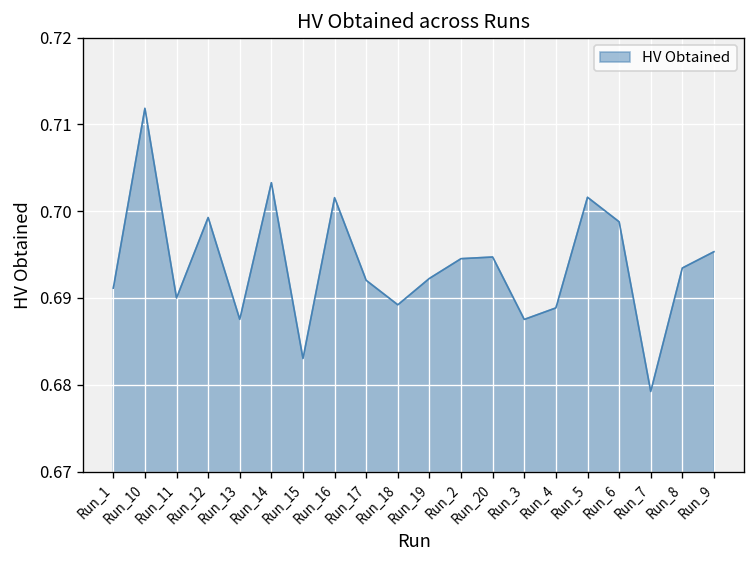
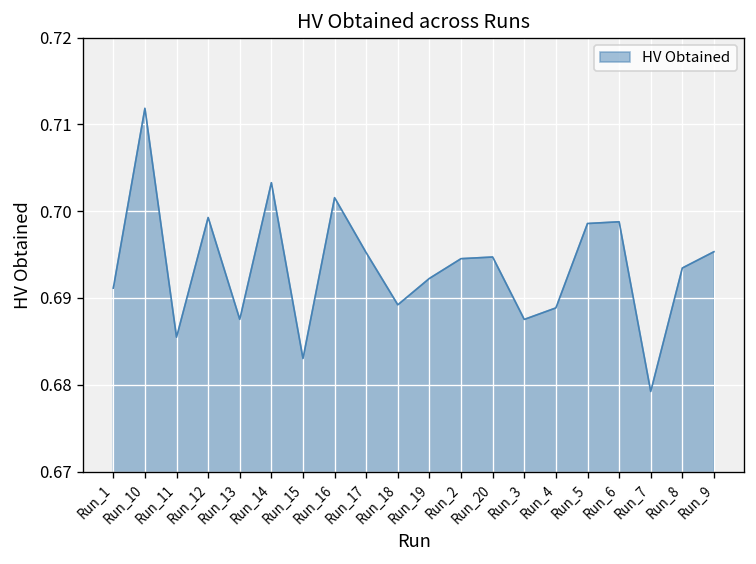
Run_11: 0.690 -> 0.685
Run_17: 0.692 -> 0.695
Run_5: 0.702 -> 0.699
